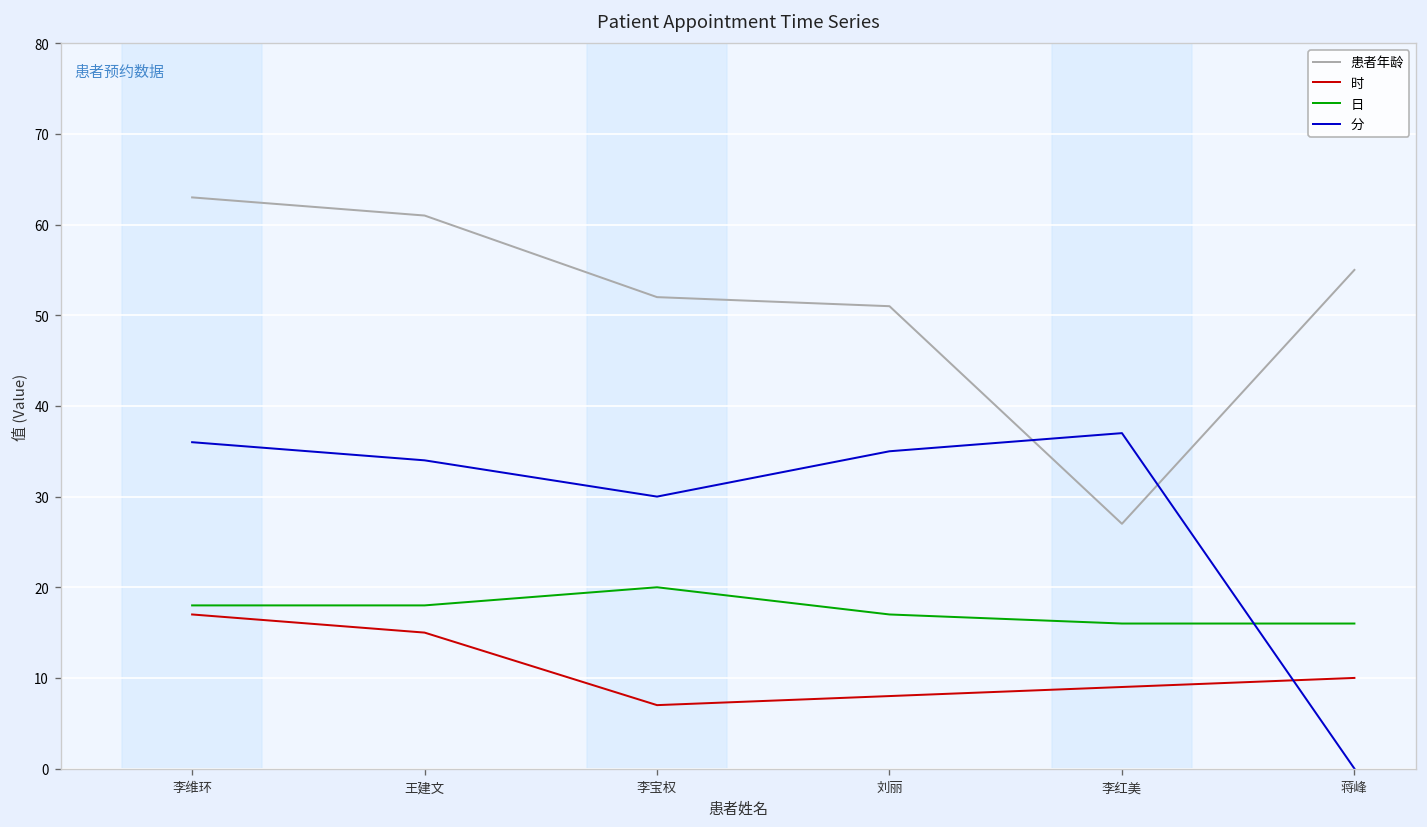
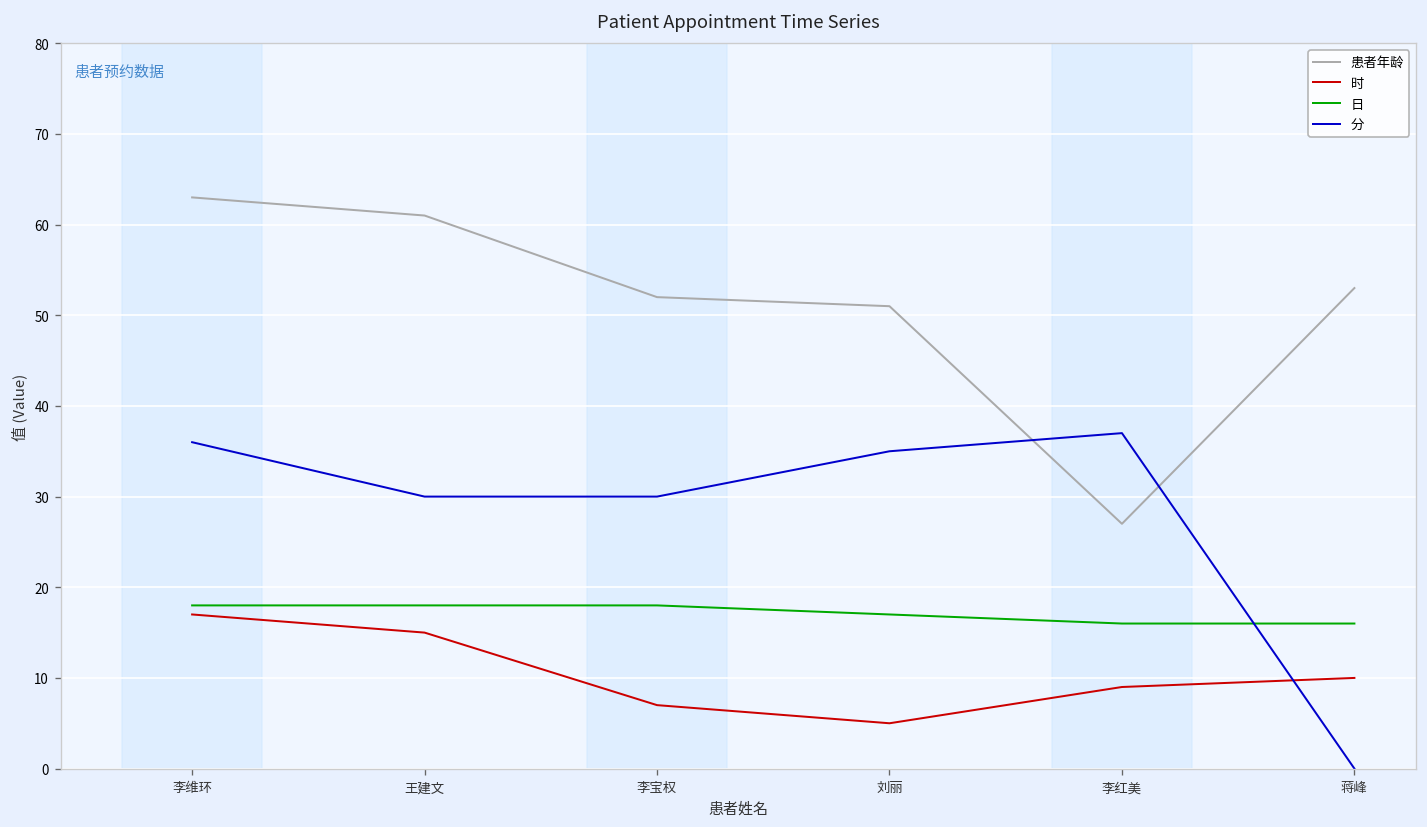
分, 王建文: 34 -> 30
日, 李宝权: 20 -> 18
时, 刘丽: 8 -> 5
患者年龄, 蒋峰: 55 -> 53
